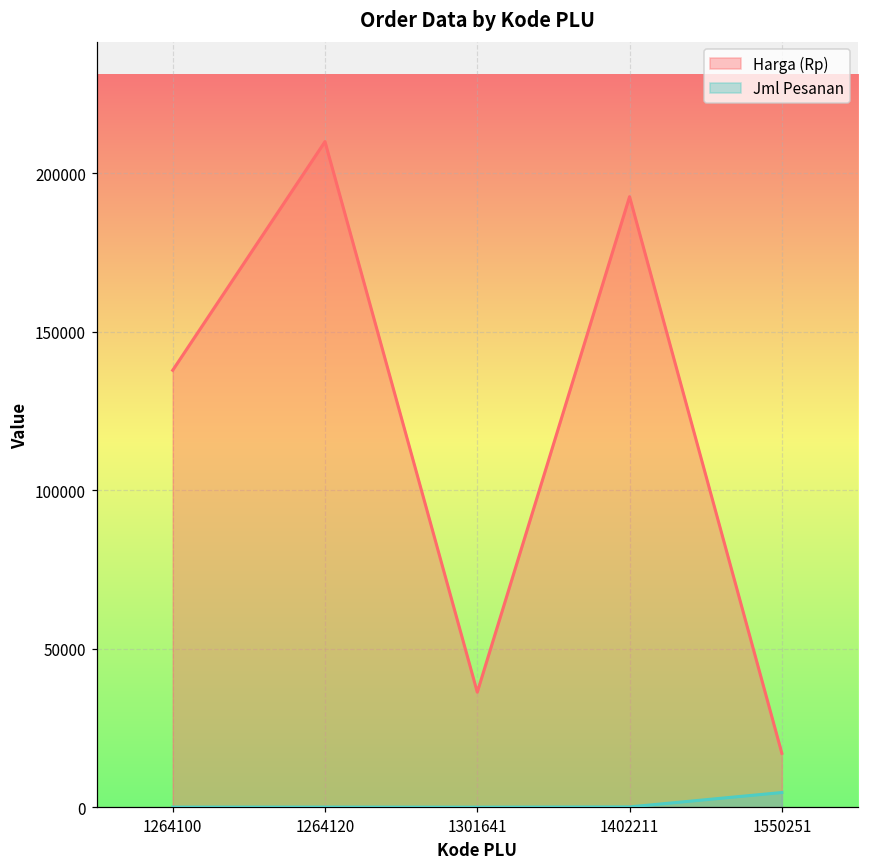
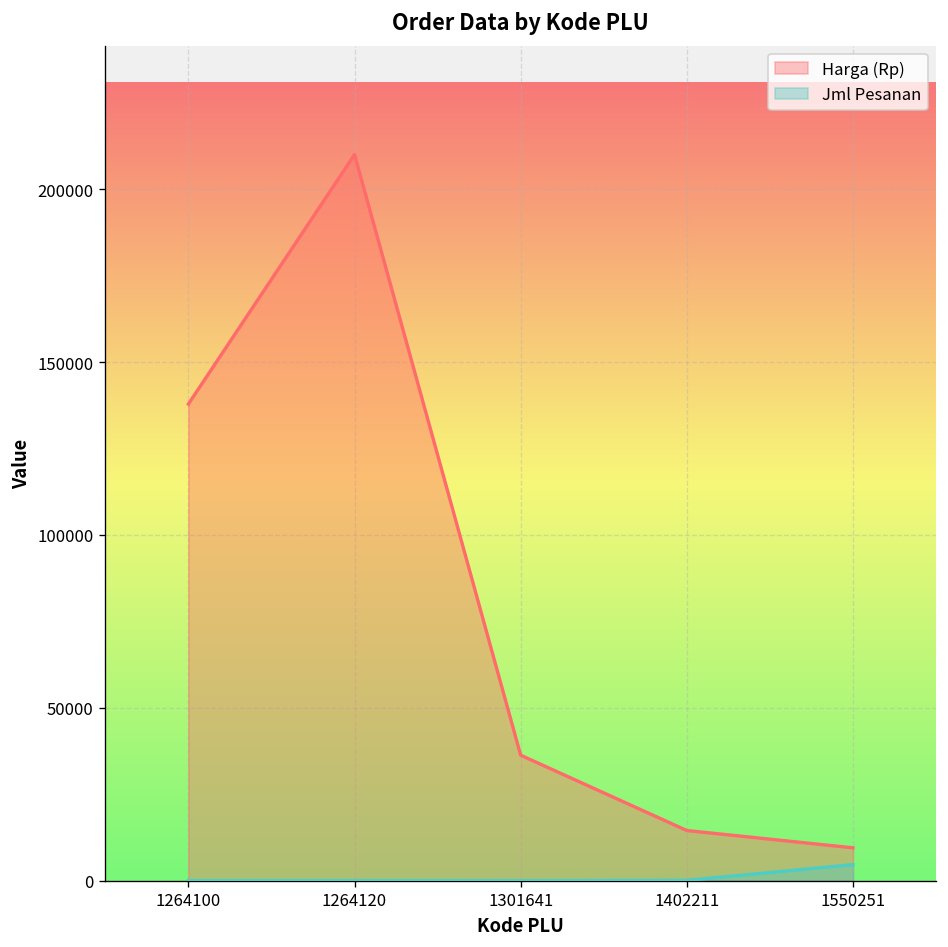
Harga (Rp), 1402211: 193000 -> 15000
Harga (Rp), 1550251: 17000 -> 10000
